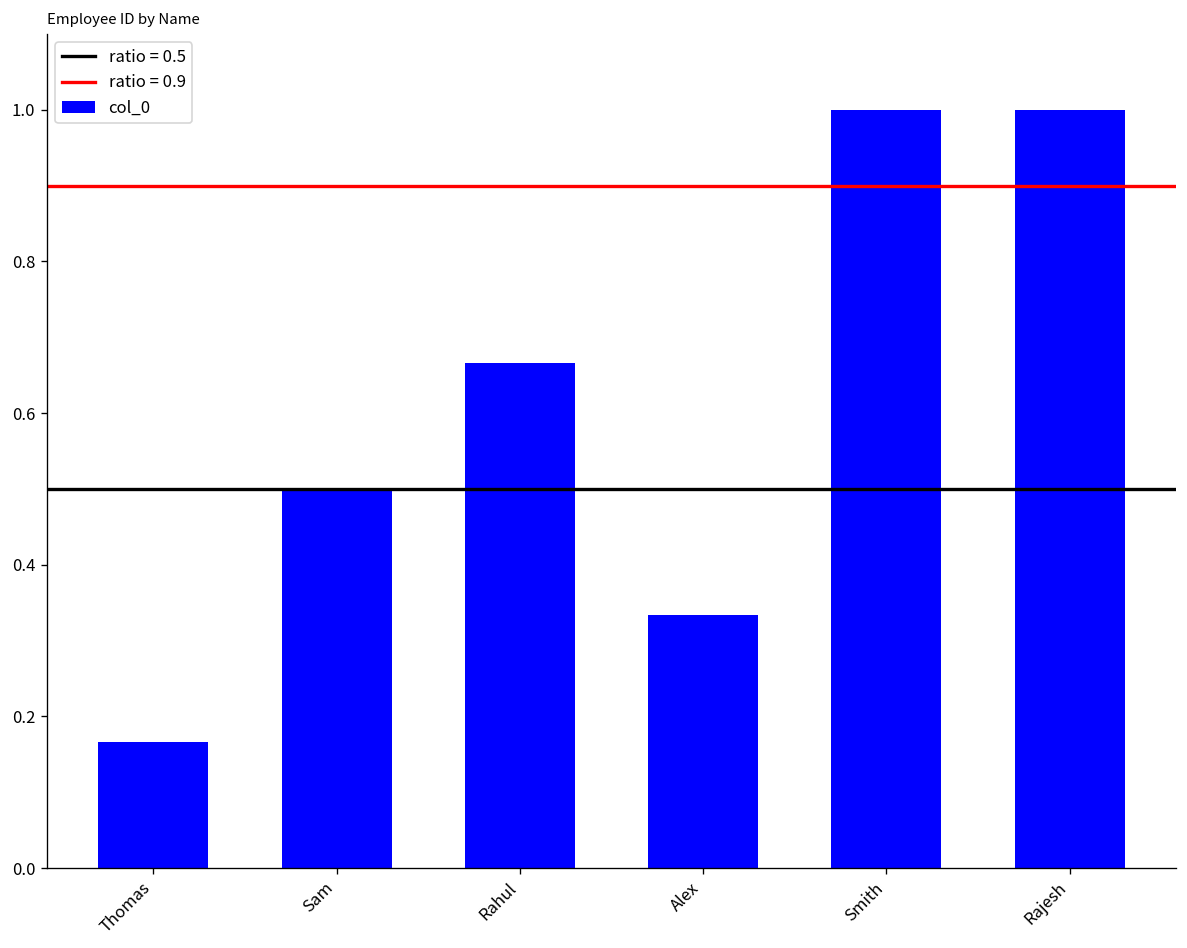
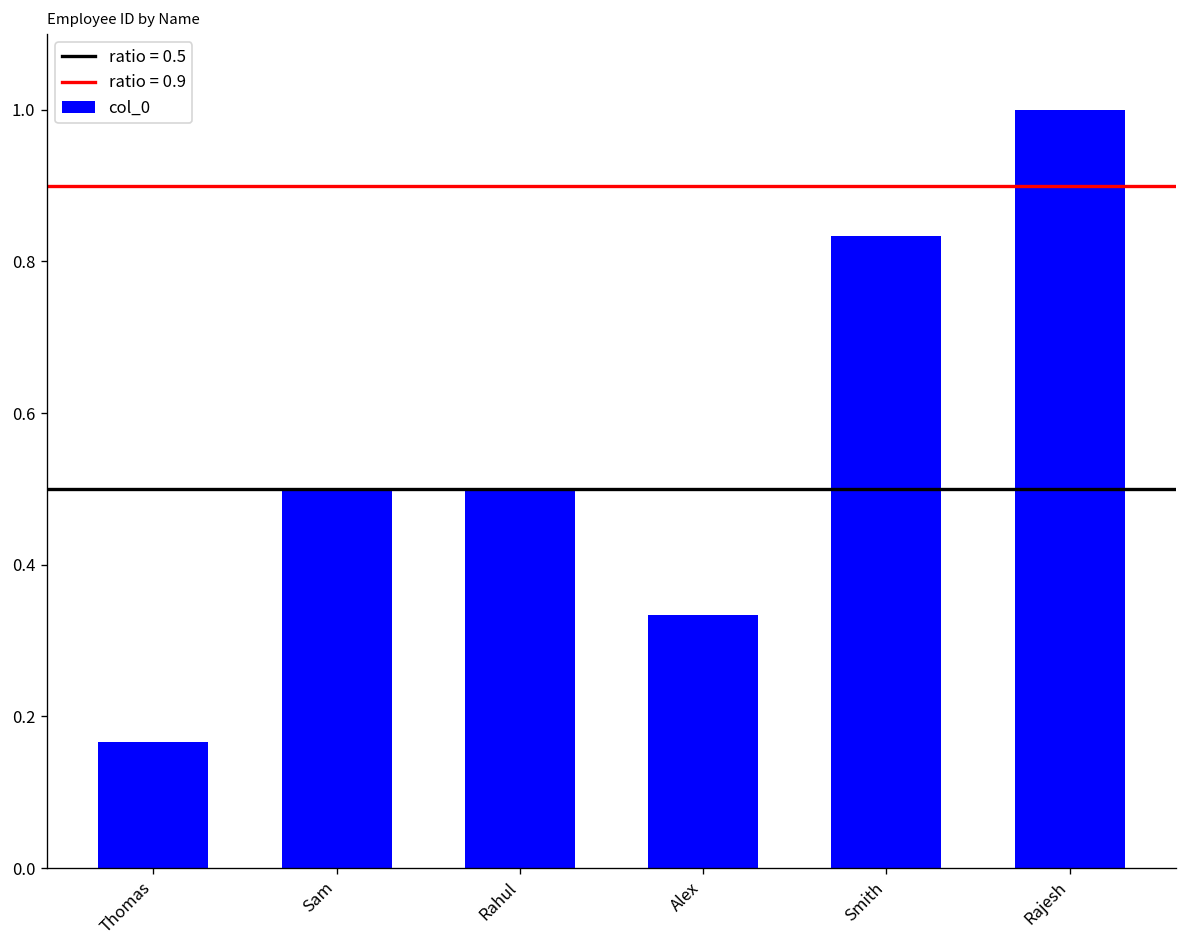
Rahul: 0.67 -> 0.50
Smith: 1.00 -> 0.83
